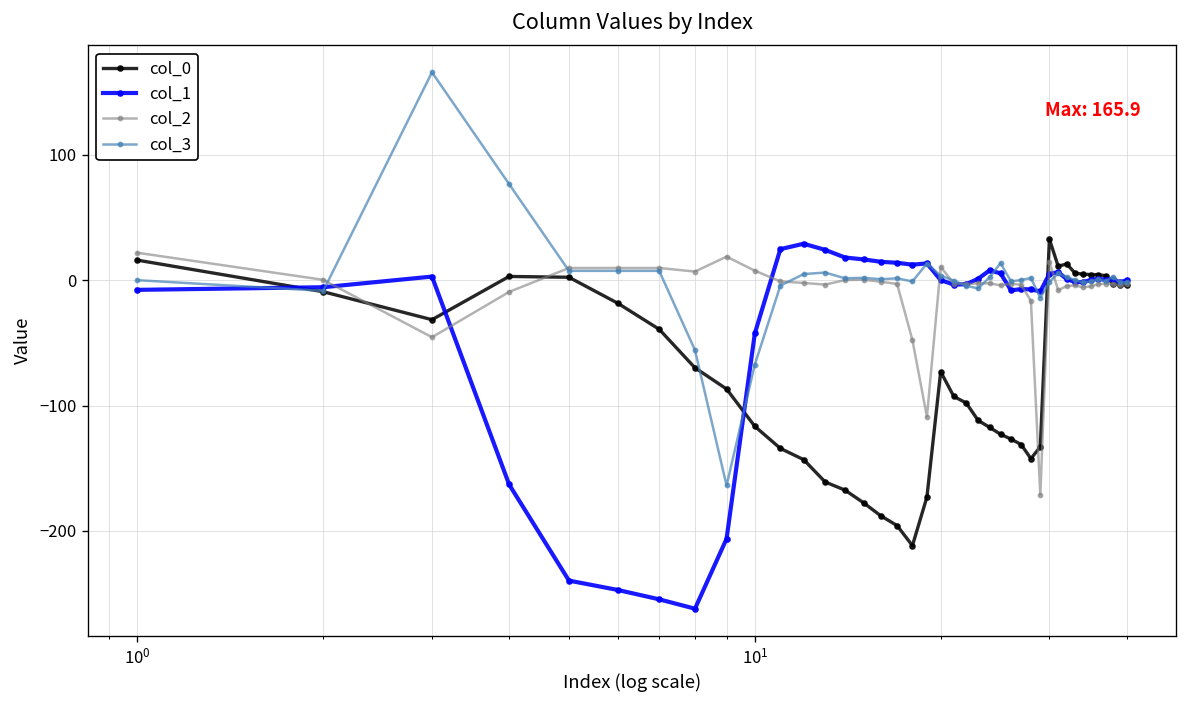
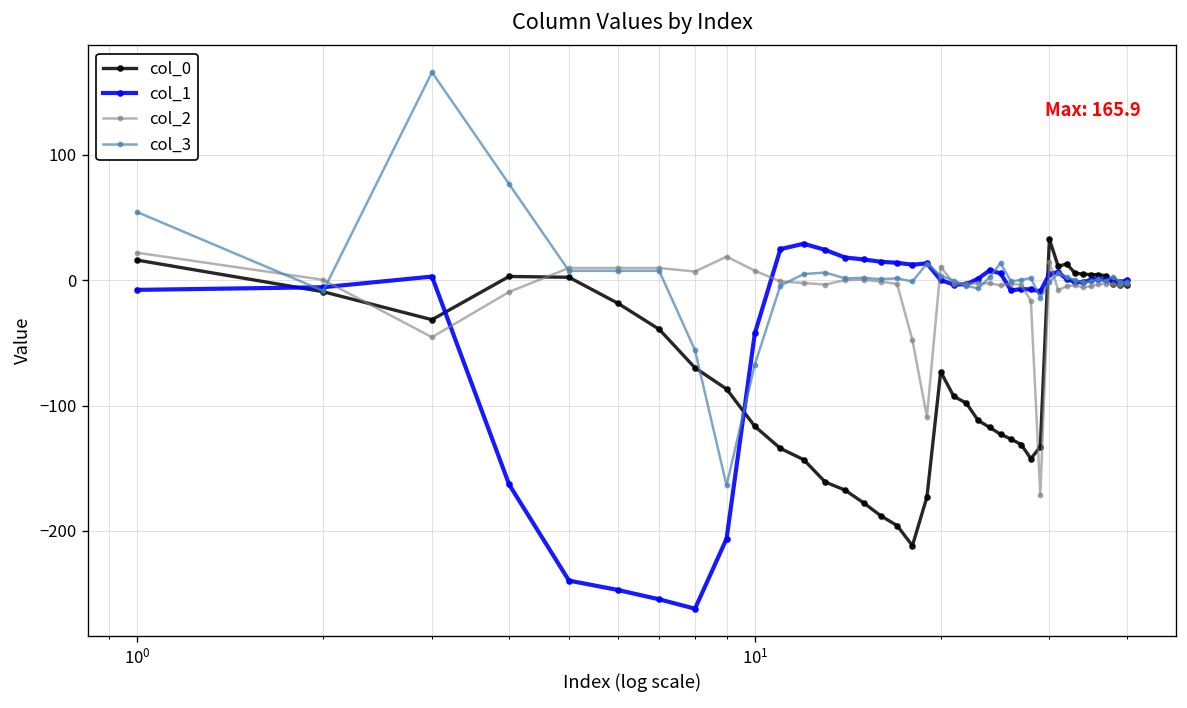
col_3, 10^0: 0 -> 54
